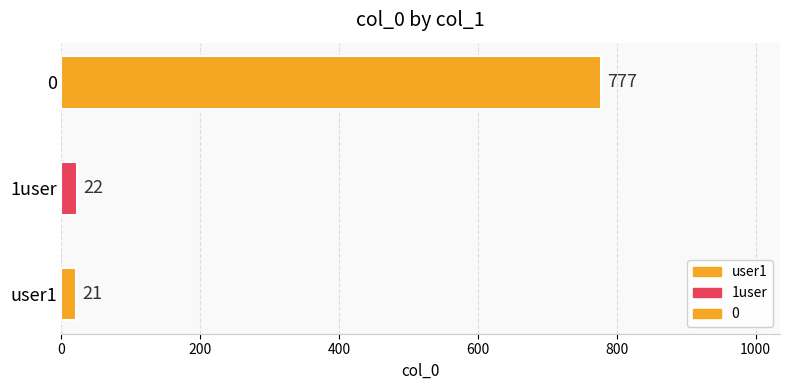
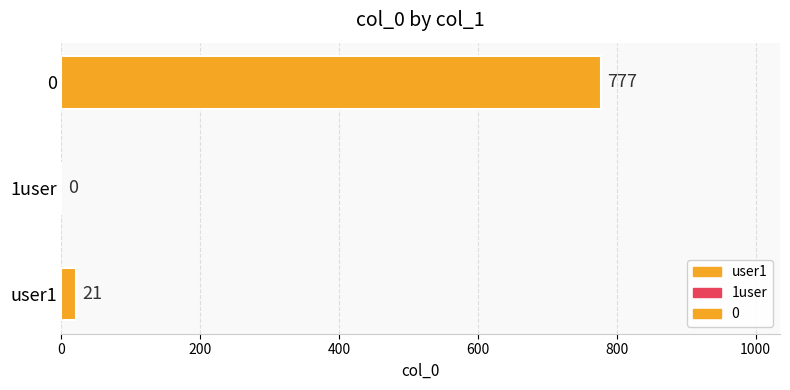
1user: 22 -> 0
